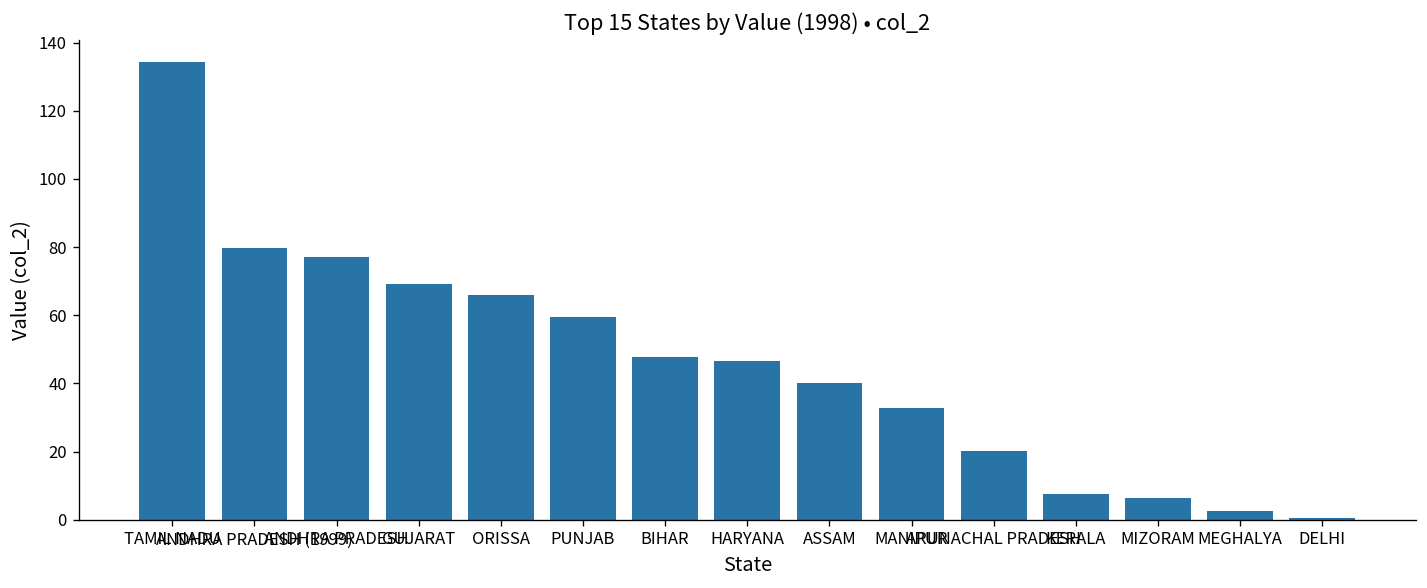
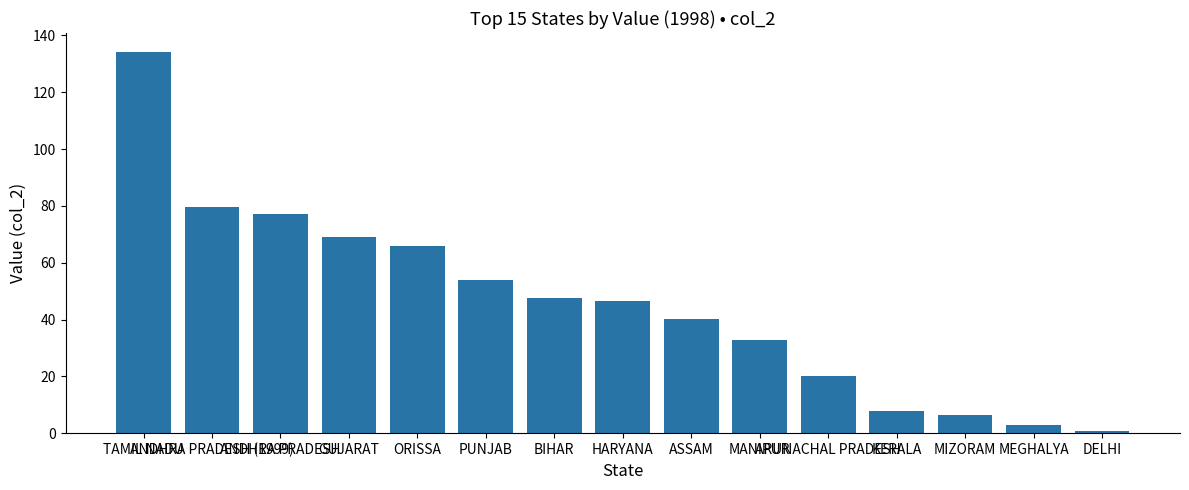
PUNJAB: 60 -> 54
